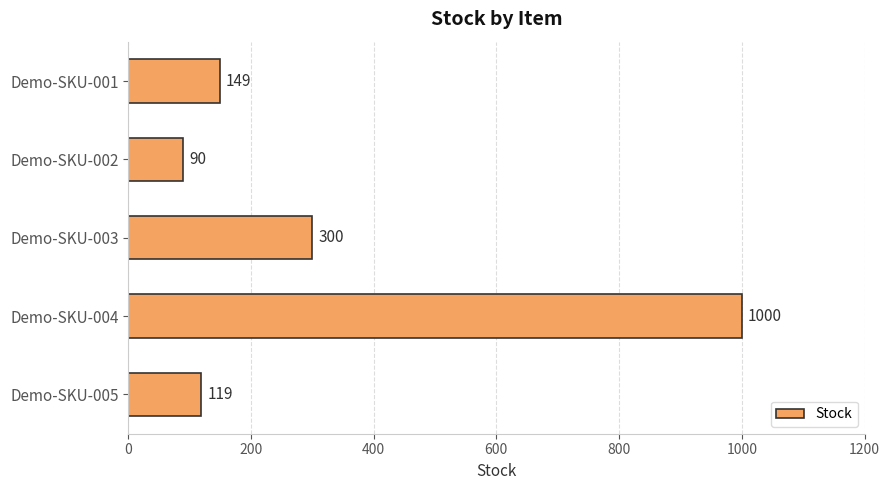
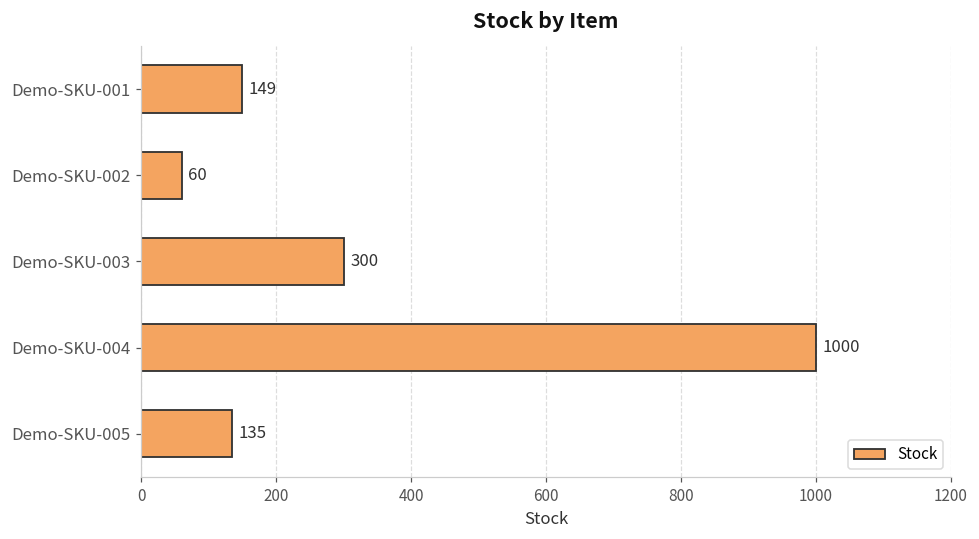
Demo-SKU-002: 90 -> 60
Demo-SKU-005: 119 -> 135
